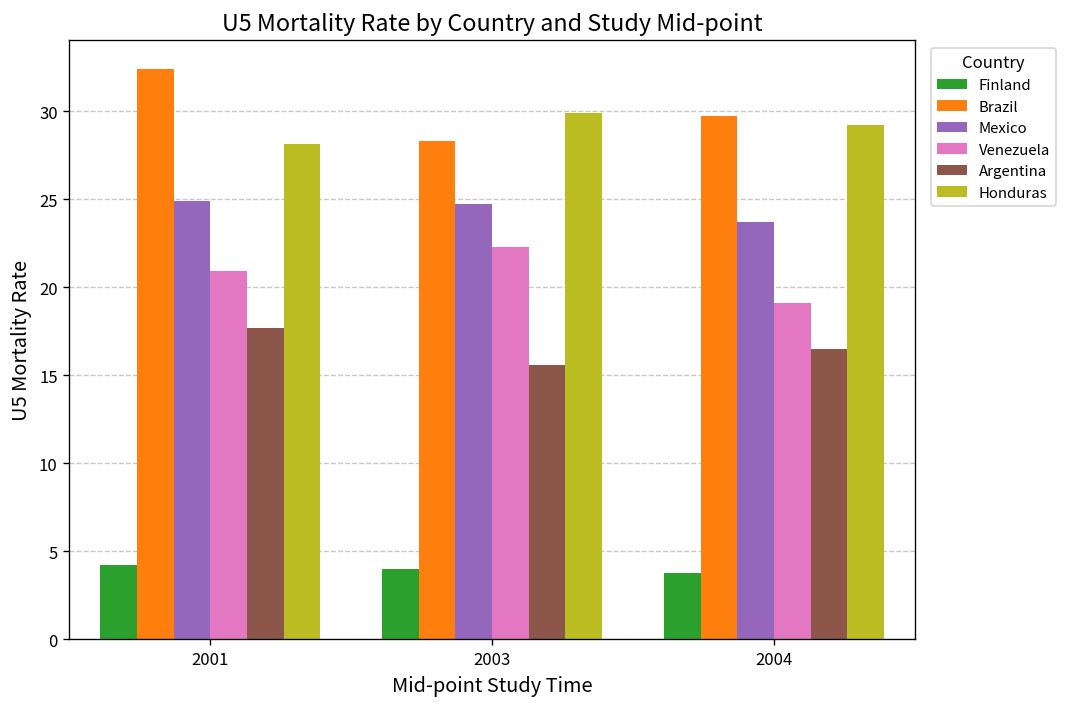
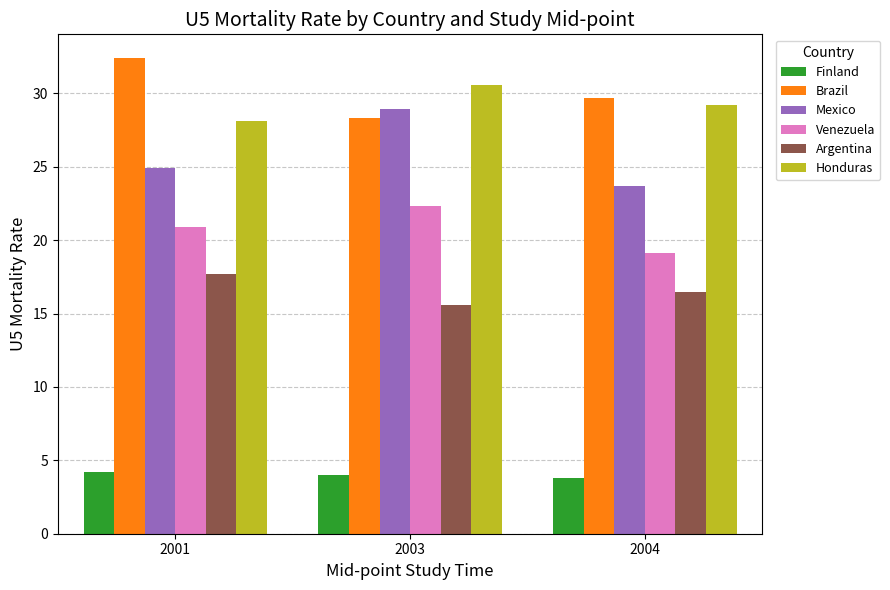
Mexico, 2003: 24.7 -> 28.9
Honduras, 2003: 29.9 -> 30.6
